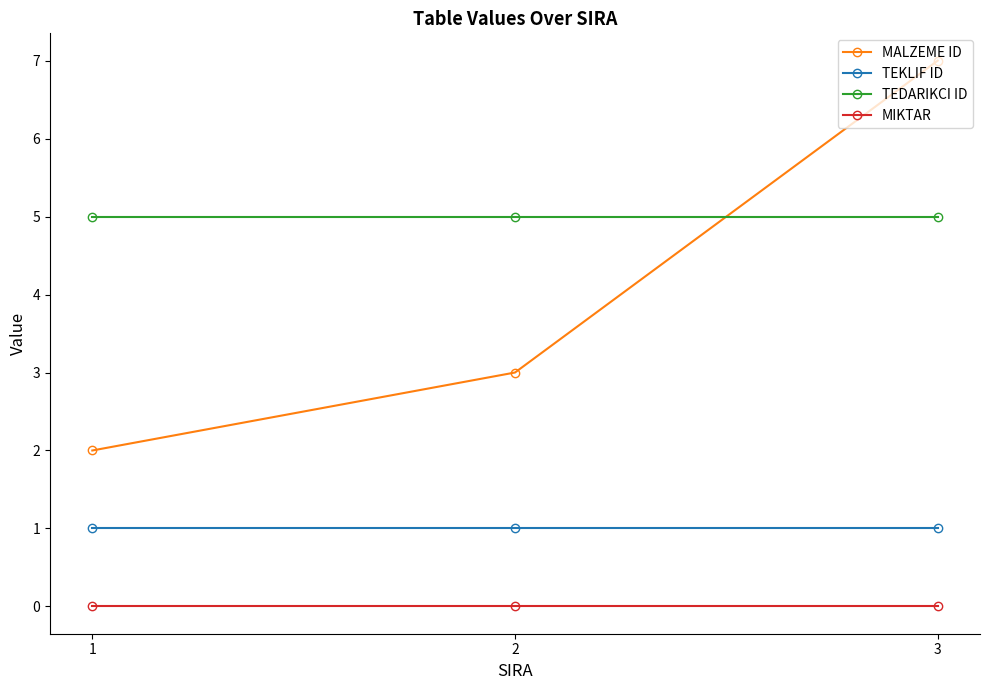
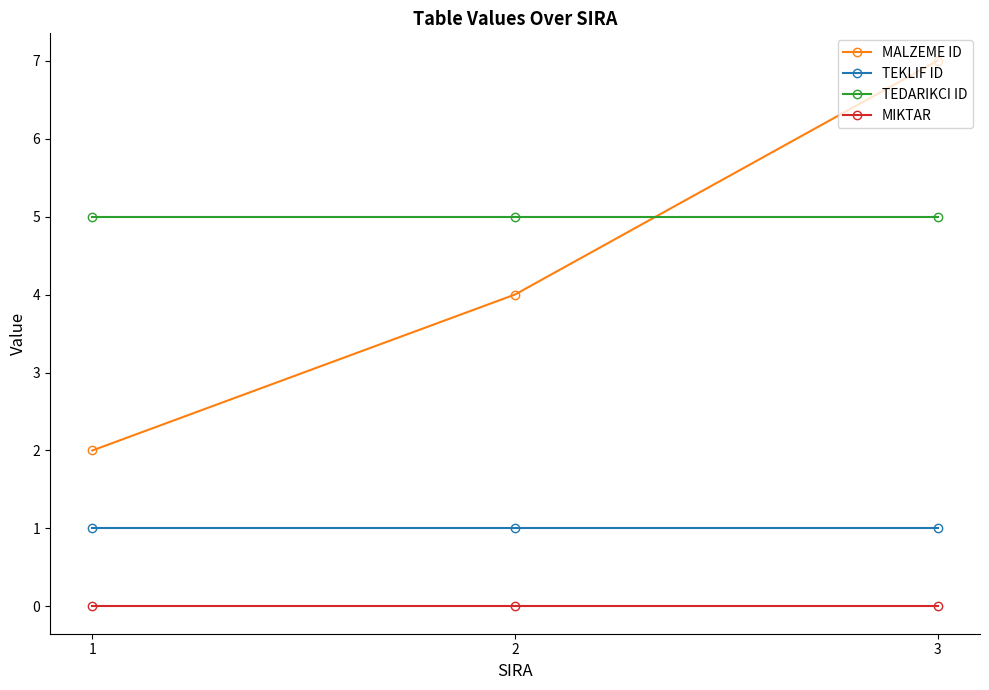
MALZEME ID, 2: 3 -> 4
